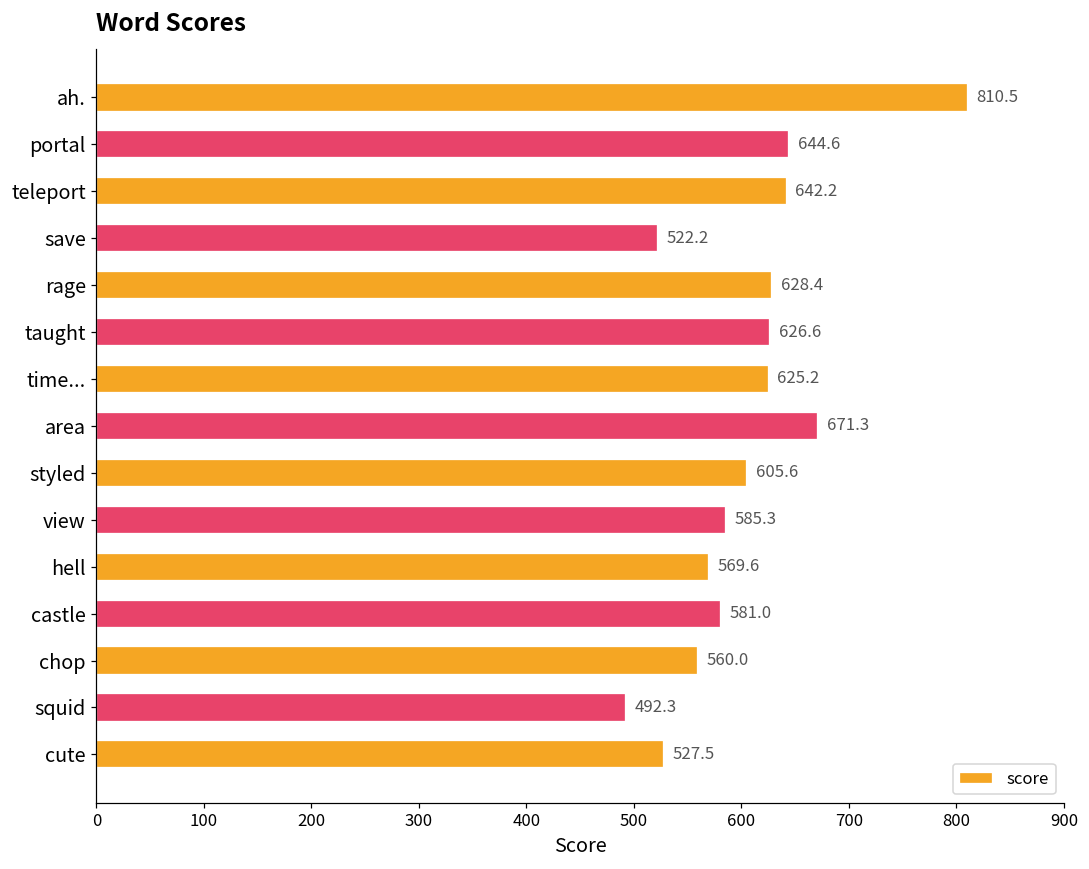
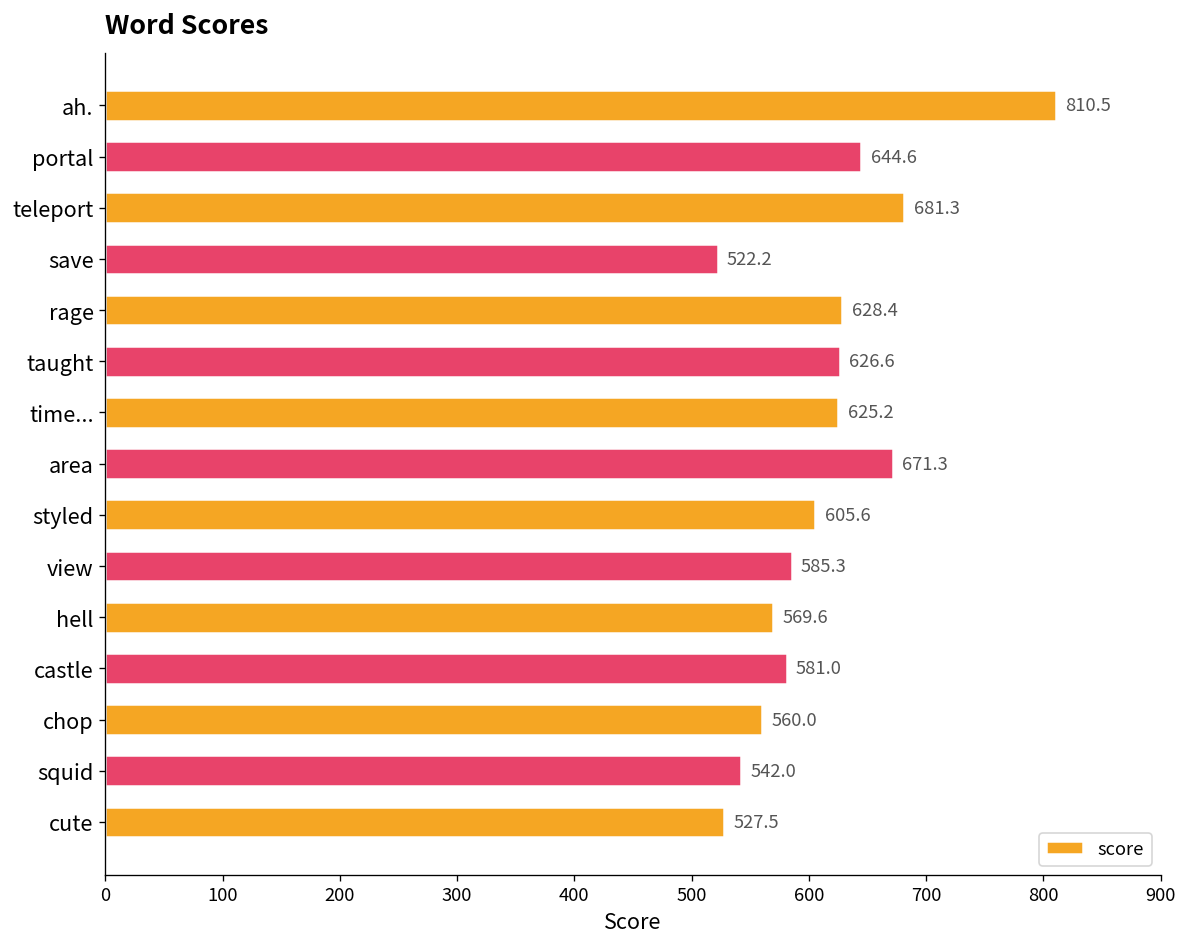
teleport: 642.2 -> 681.3
squid: 492.3 -> 542.0
